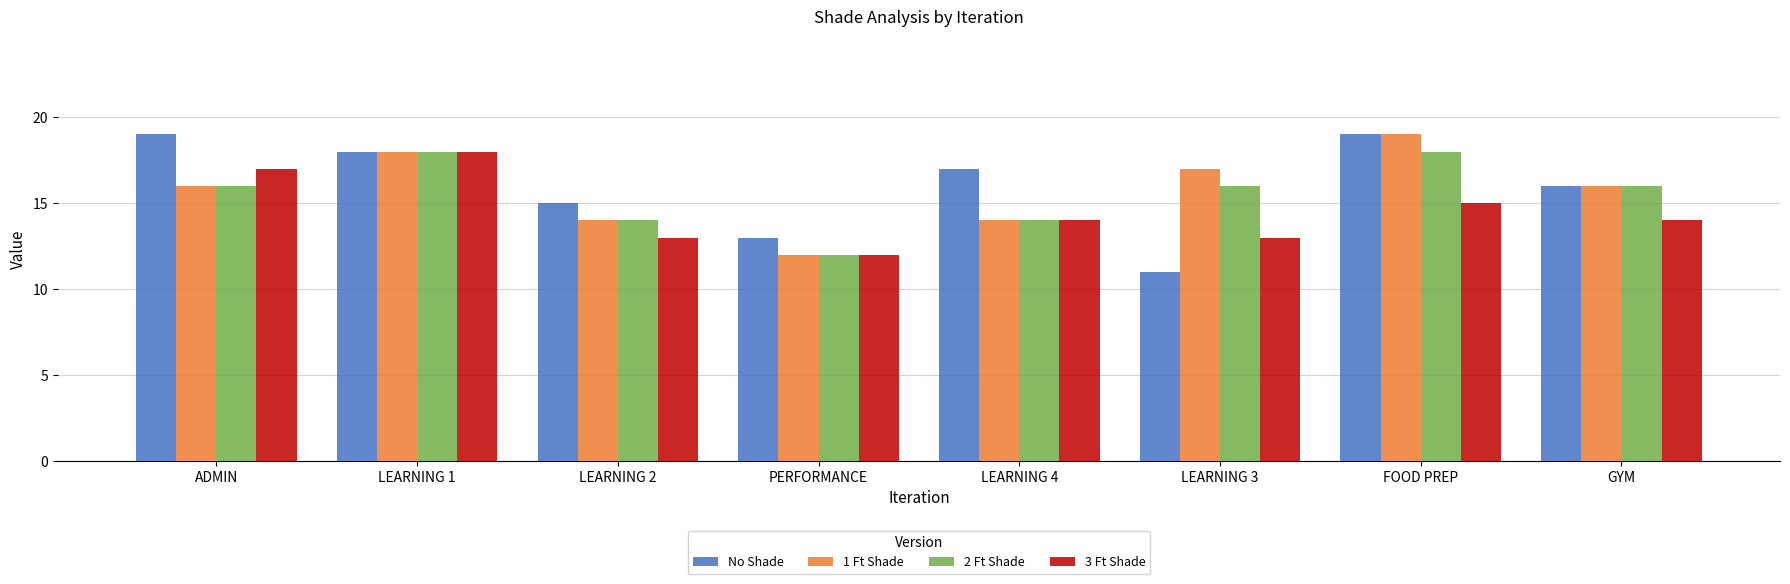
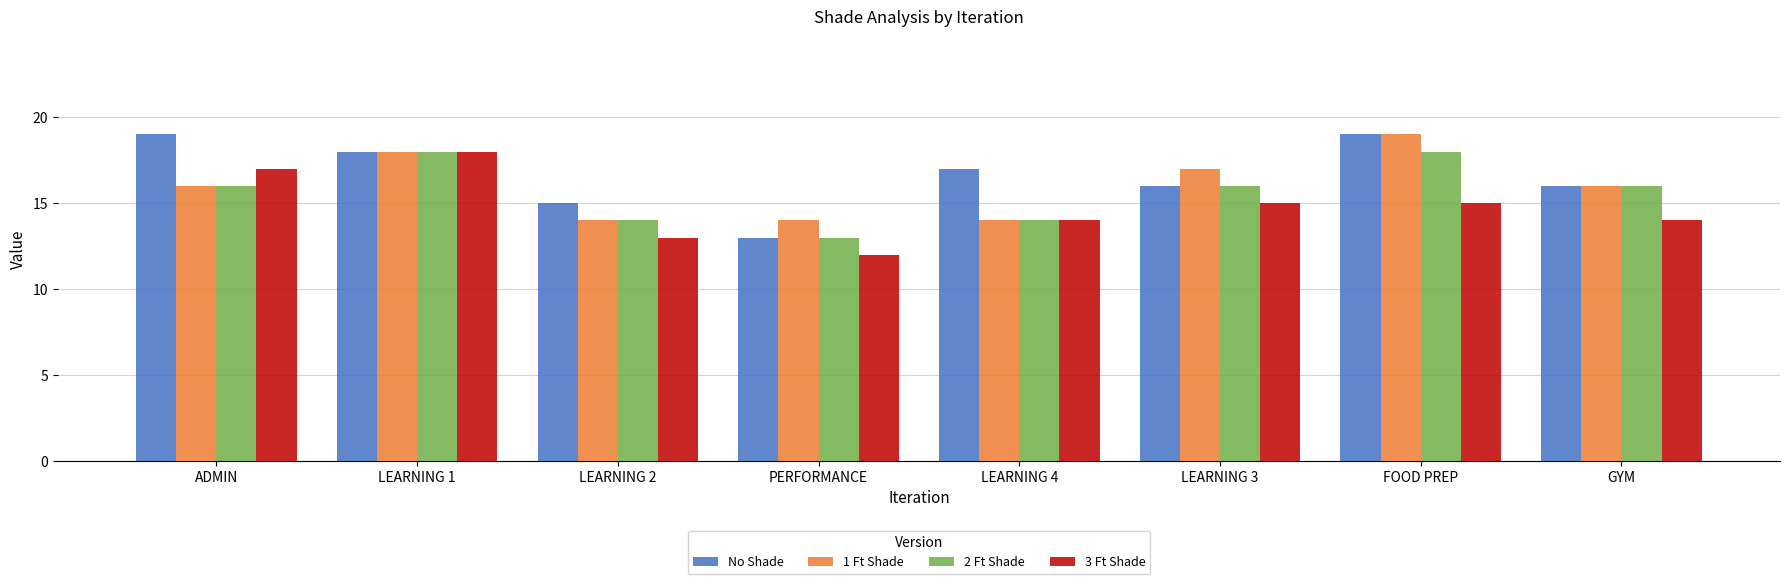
1 Ft Shade, PERFORMANCE: 12 -> 14
2 Ft Shade, PERFORMANCE: 12 -> 13
No Shade, LEARNING 3: 11 -> 16
3 Ft Shade, LEARNING 3: 13 -> 15
